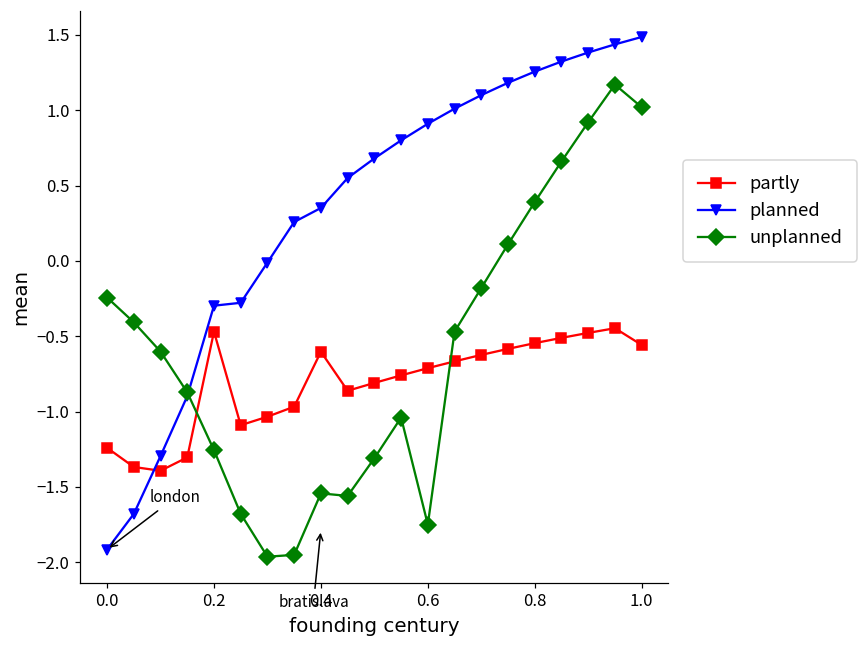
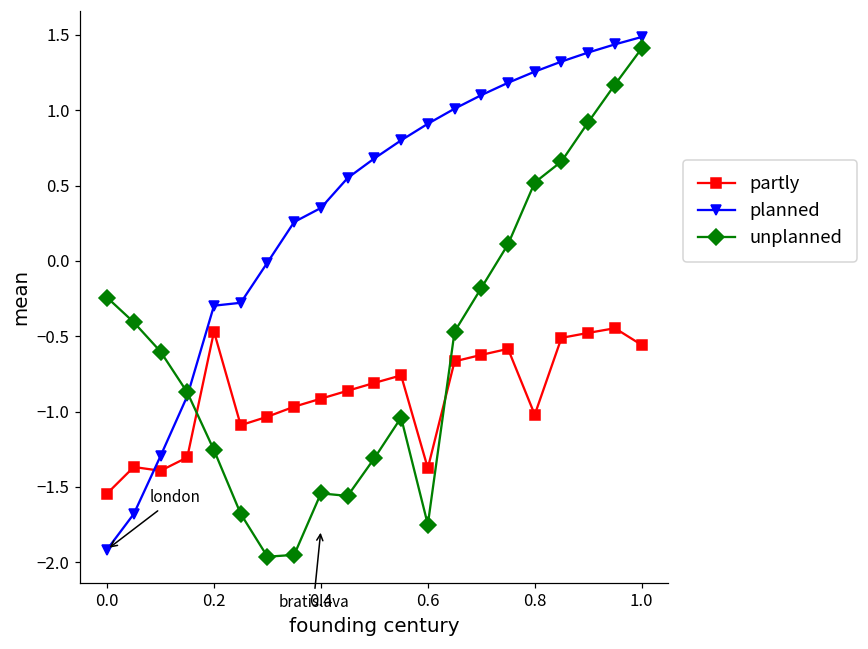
partly, 0.0: -1.24 -> -1.54
partly, 0.4: -0.60 -> -0.91
partly, 0.6: -0.71 -> -1.38
partly, 0.8: -0.55 -> -1.02
unplanned, 0.8: 0.39 -> 0.52
unplanned, 1.0: 1.02 -> 1.41
